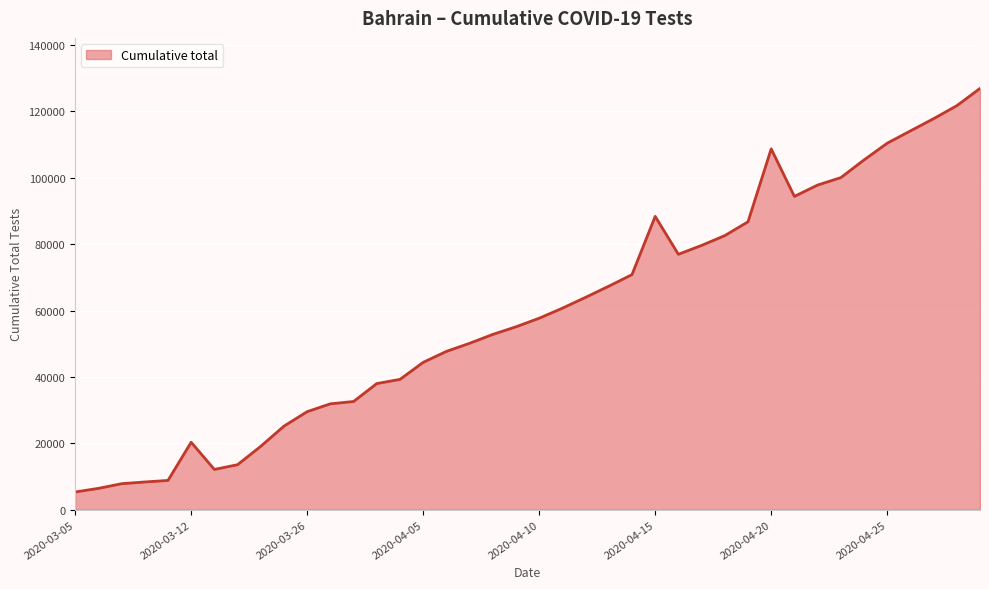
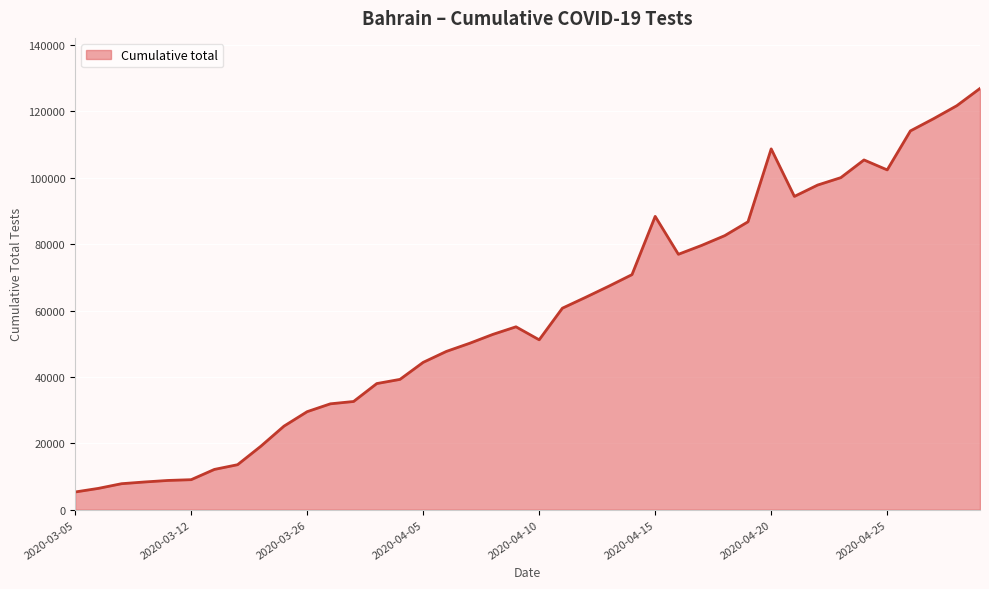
2020-03-12: 20000 -> 9000
2020-04-10: 58000 -> 51000
2020-04-25: 110000 -> 102000
